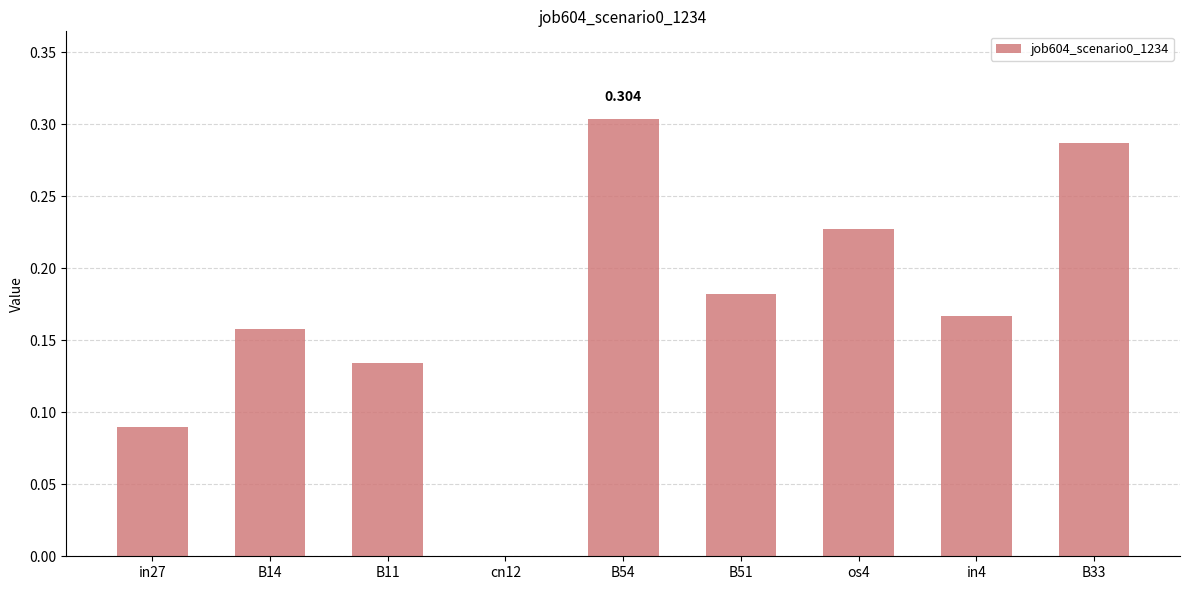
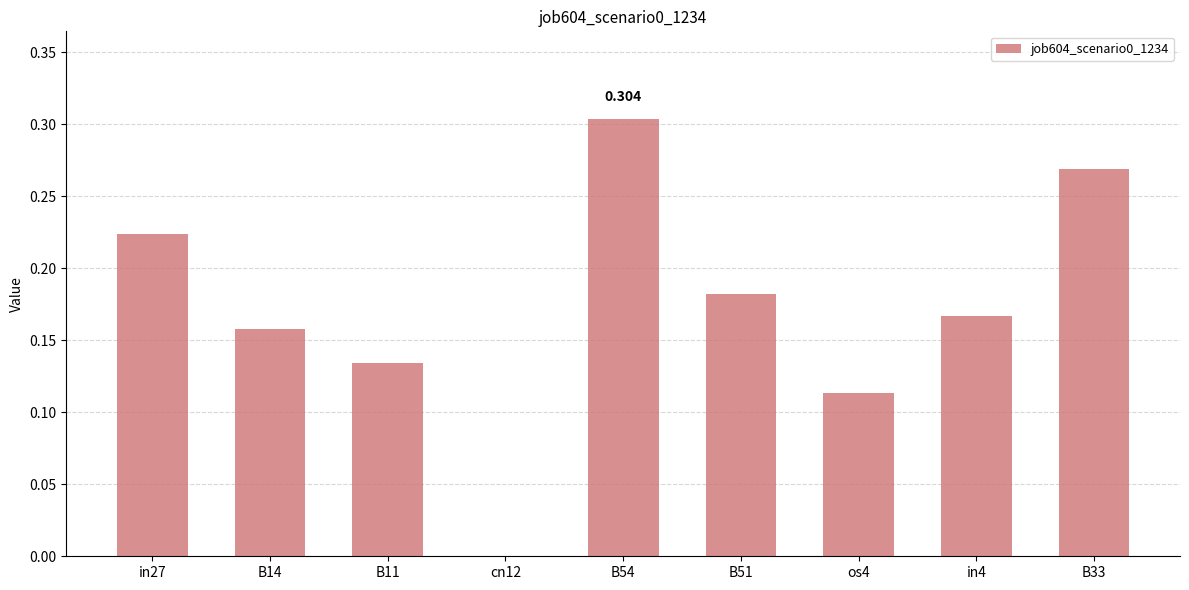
in27: 0.090 -> 0.224
os4: 0.227 -> 0.113
B33: 0.287 -> 0.269
